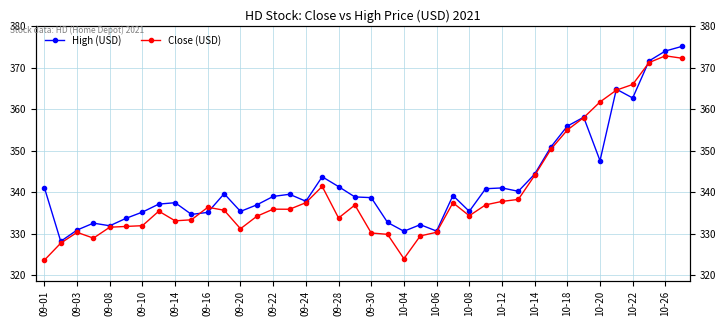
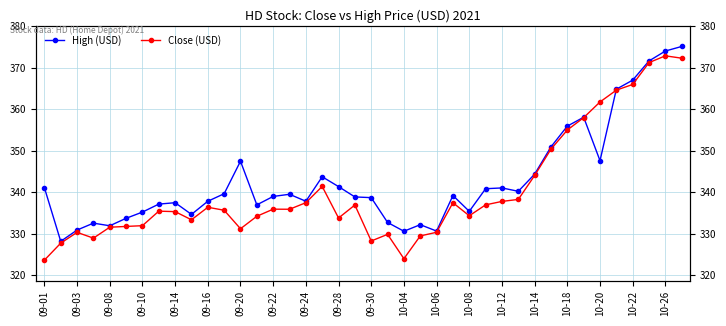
Close (USD), 09-14: 333 -> 335
High (USD), 09-16: 335 -> 338
High (USD), 09-20: 335 -> 347
Close (USD), 09-30: 330 -> 328
High (USD), 10-22: 363 -> 367
